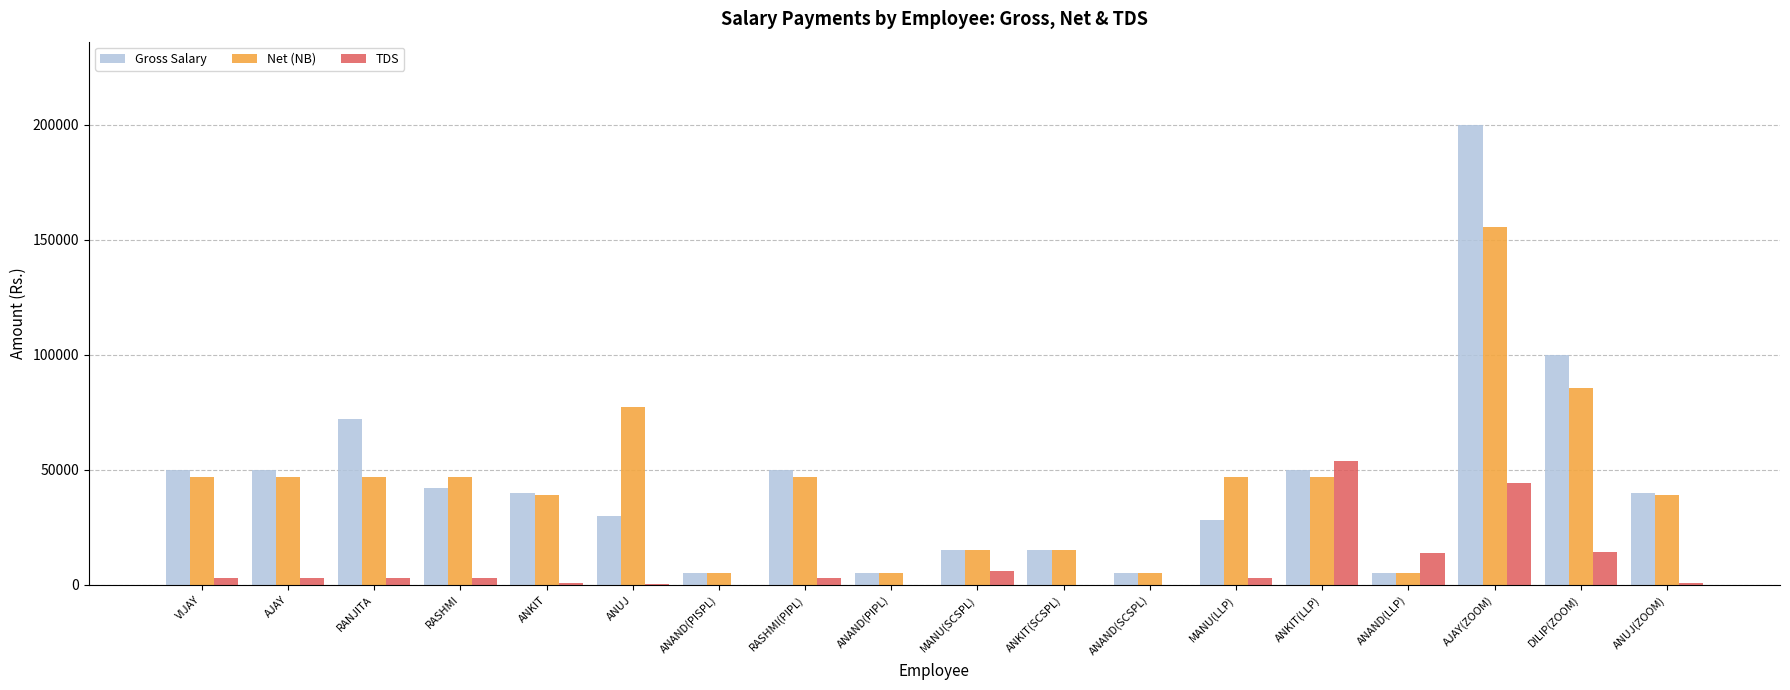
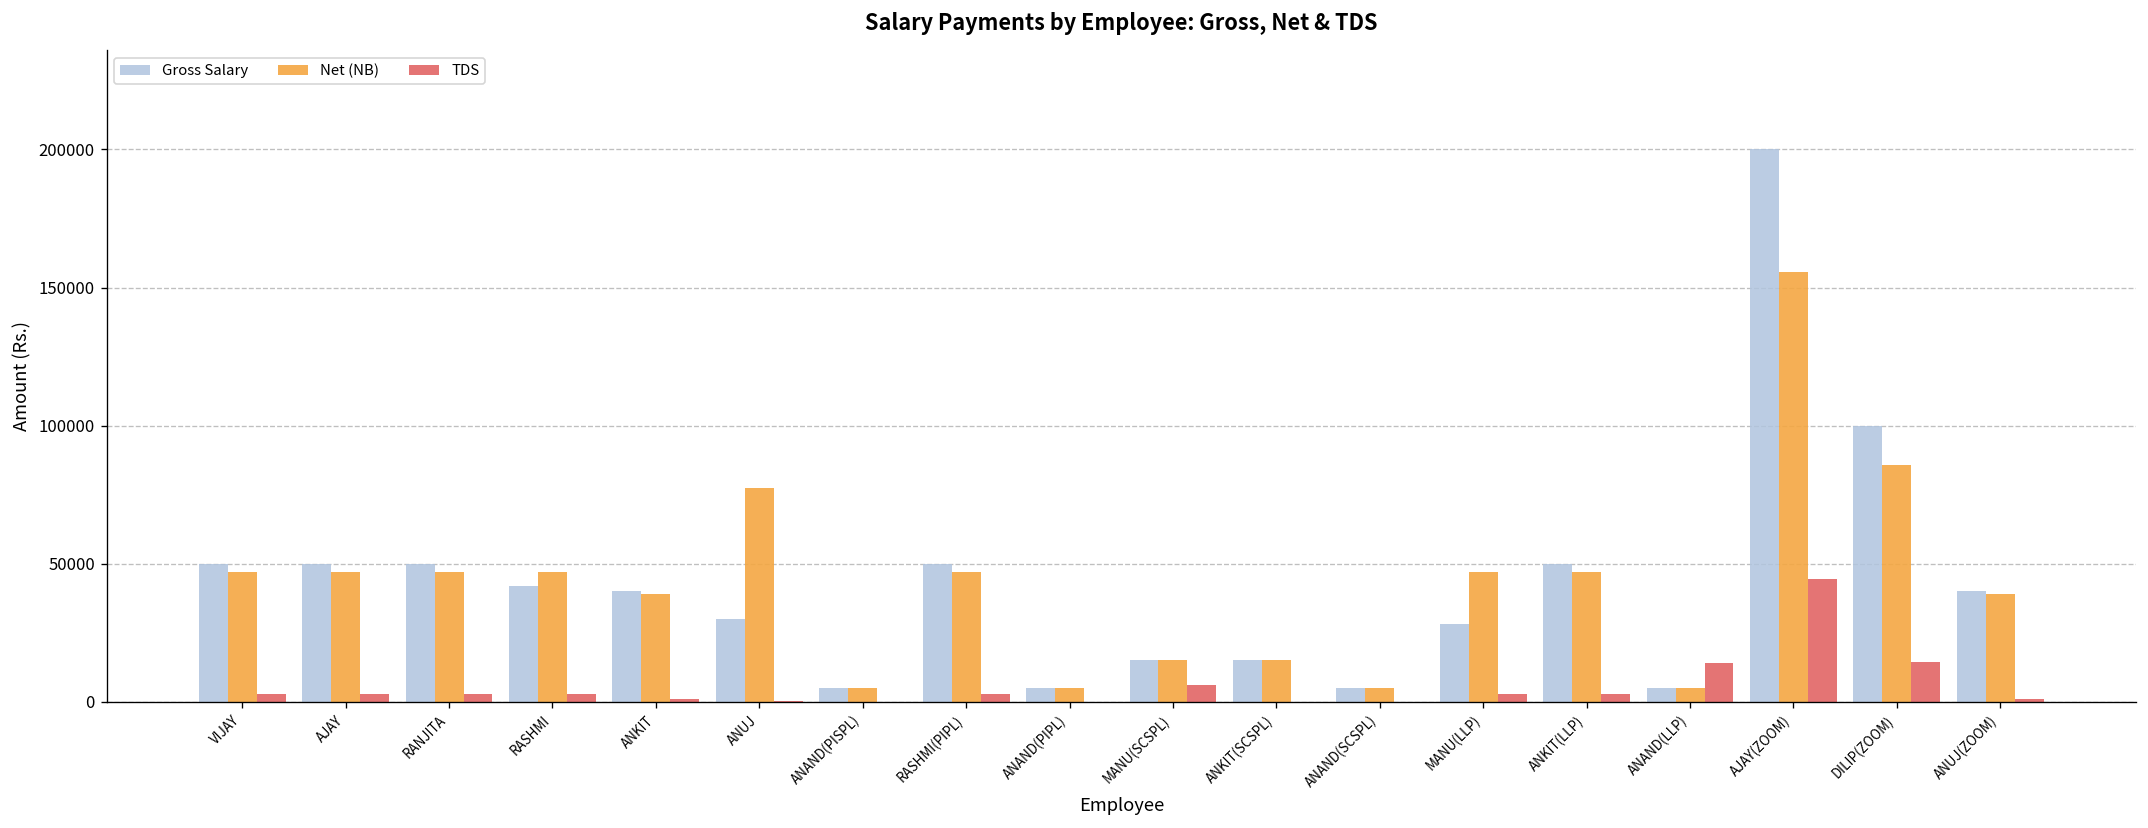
Gross Salary, RANJITA: 72000 -> 50000
TDS, ANKIT(LLP): 54000 -> 3000
